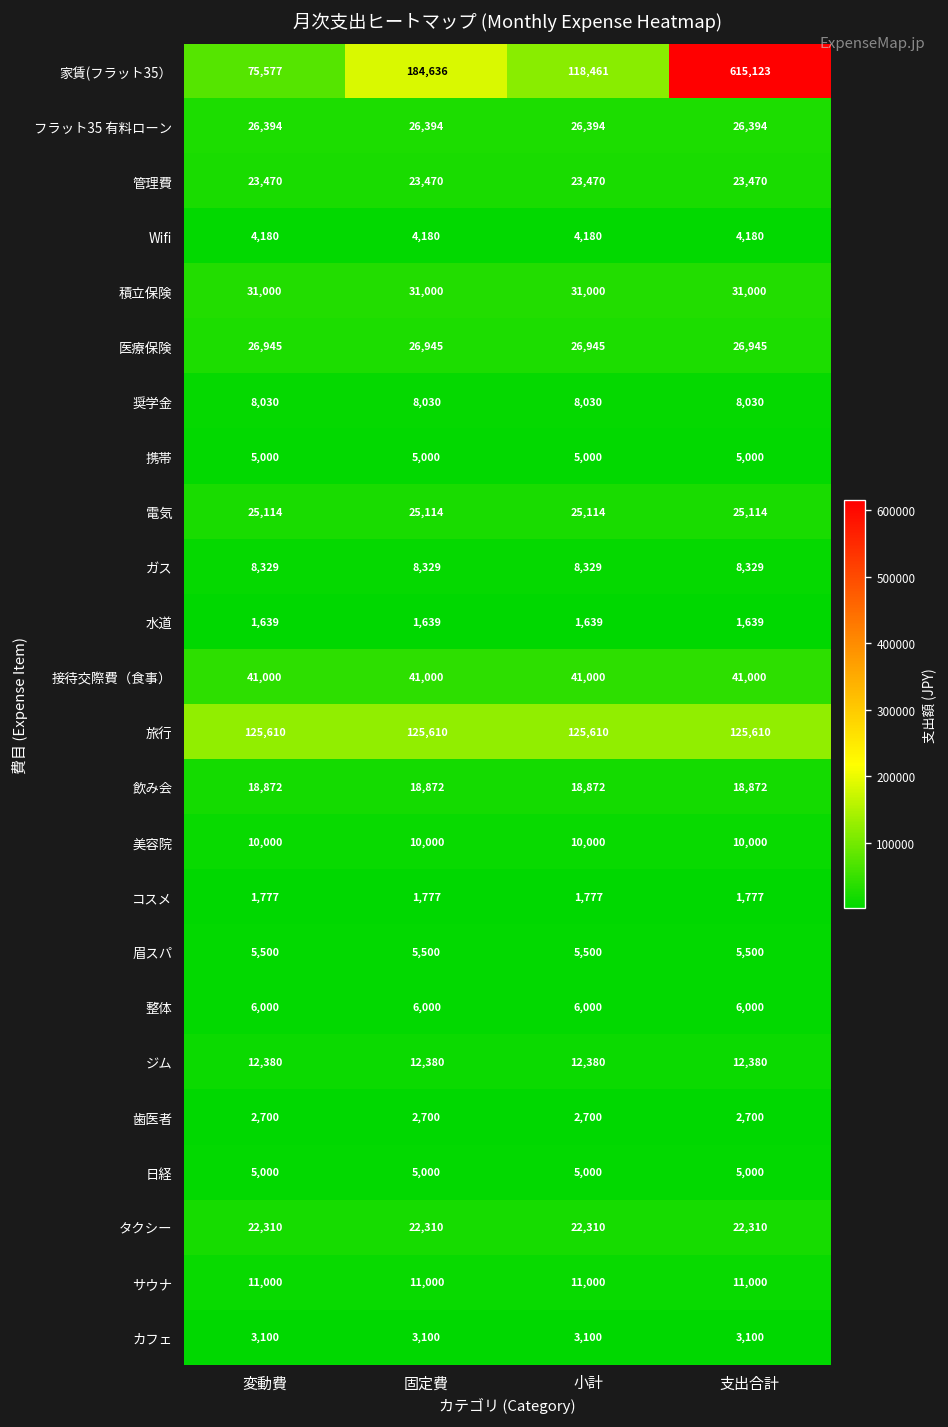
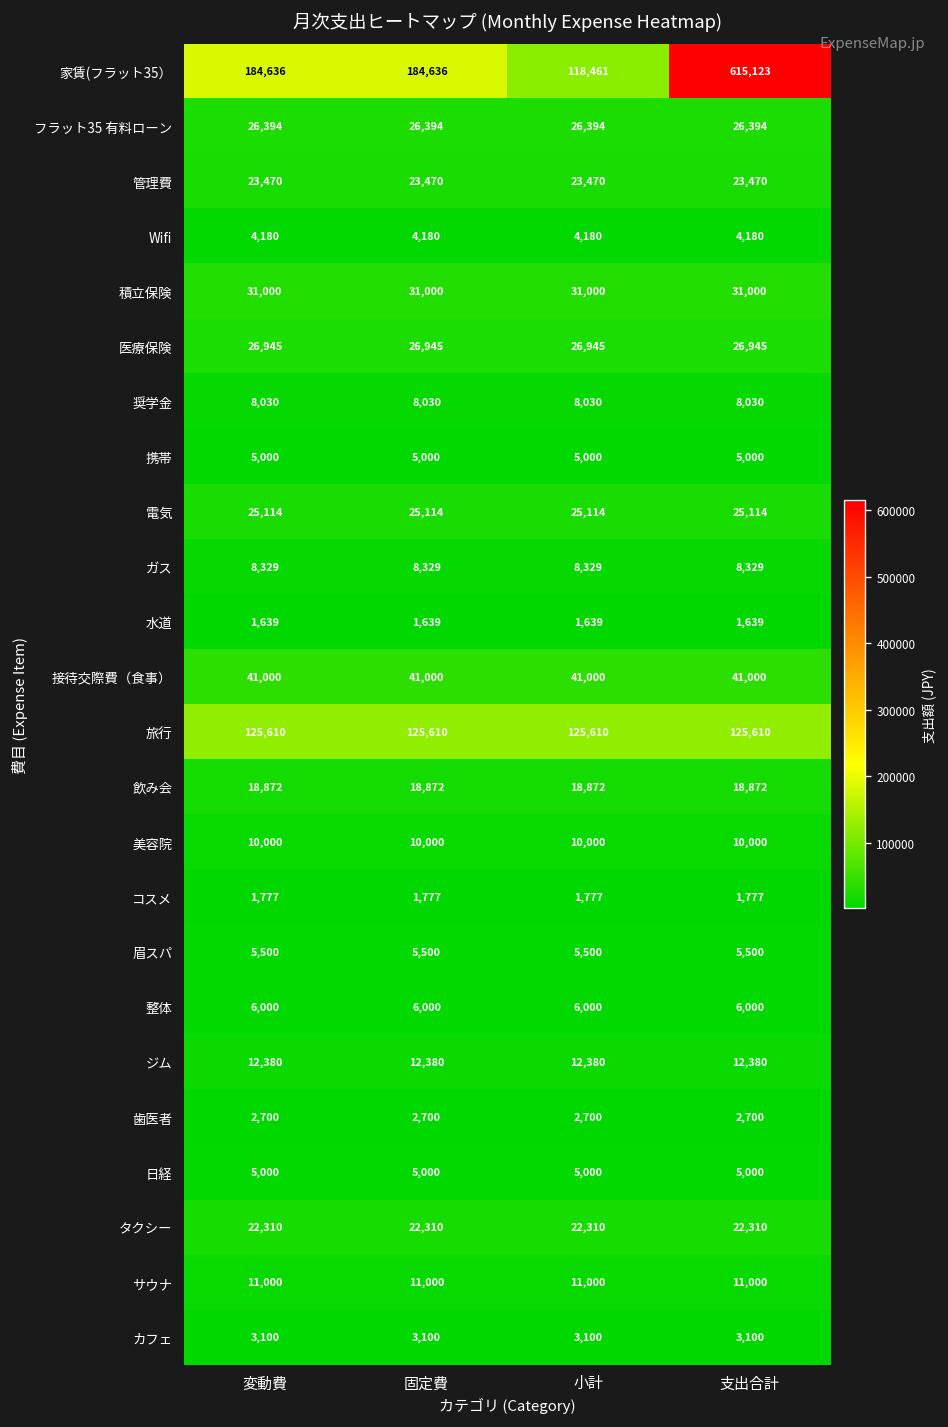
家賃(フラット35）, 変動費: 75,577 -> 184,636
